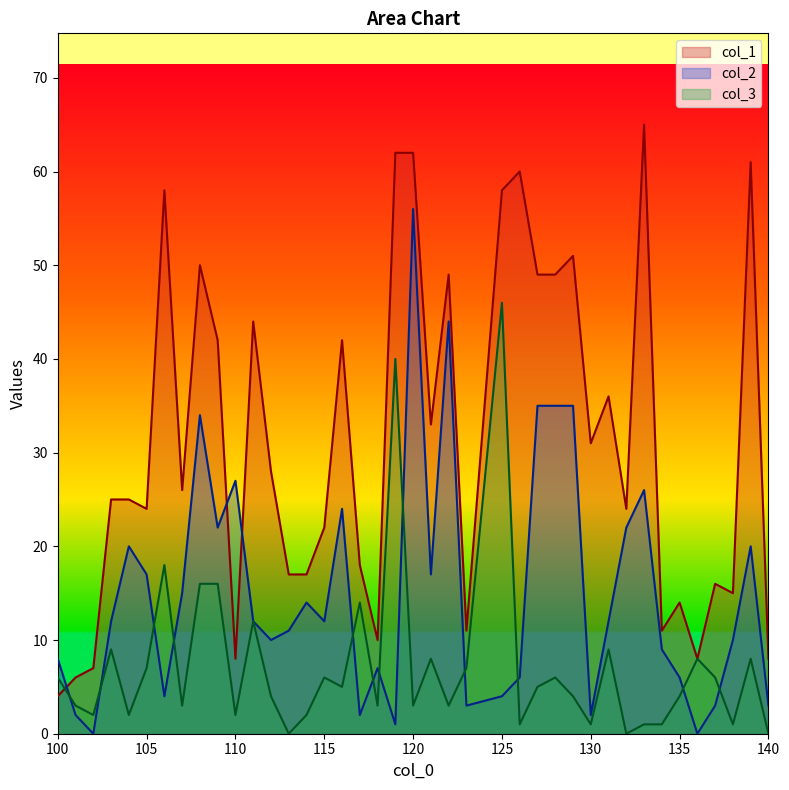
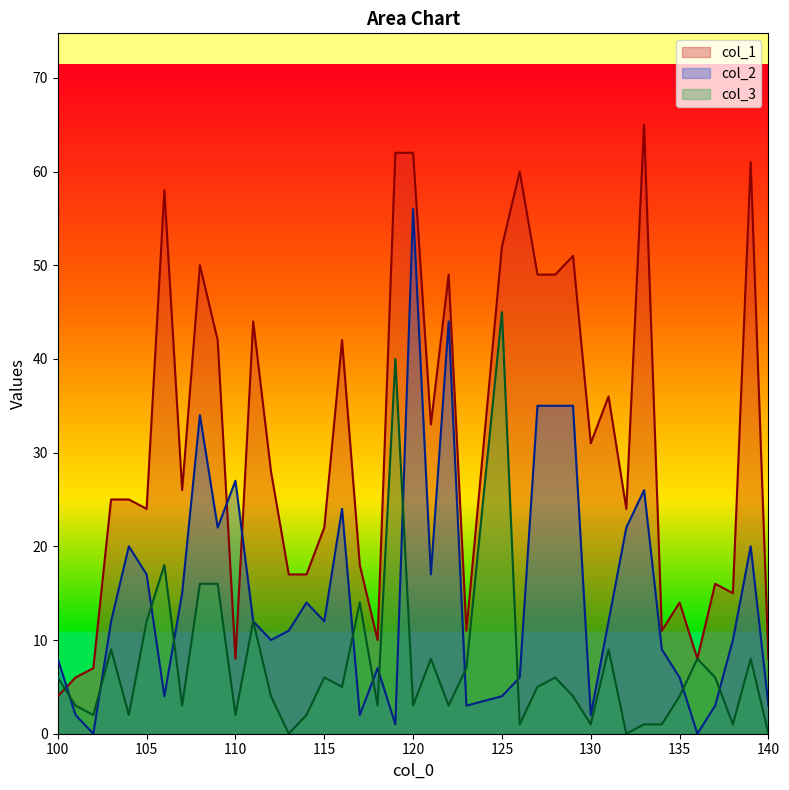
col_3, 105: 7 -> 12
col_1, 125: 58 -> 52
col_3, 125: 46 -> 45
